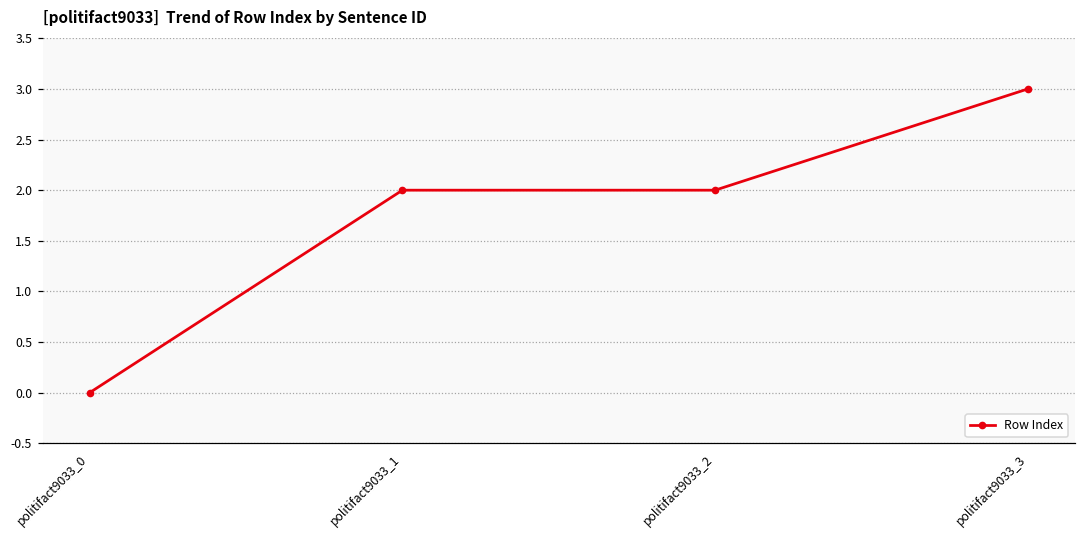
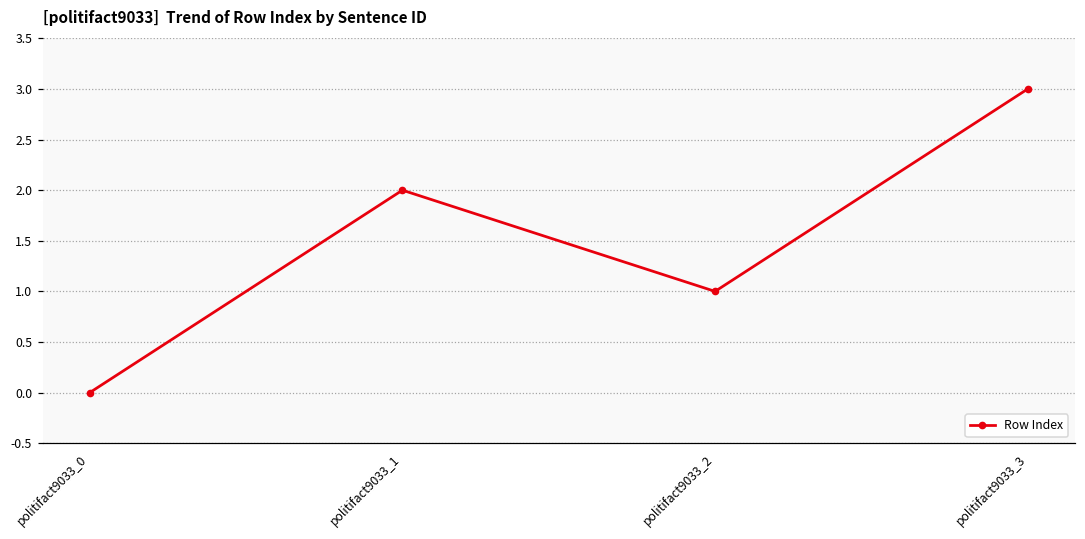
politifact9033_2: 2 -> 1
